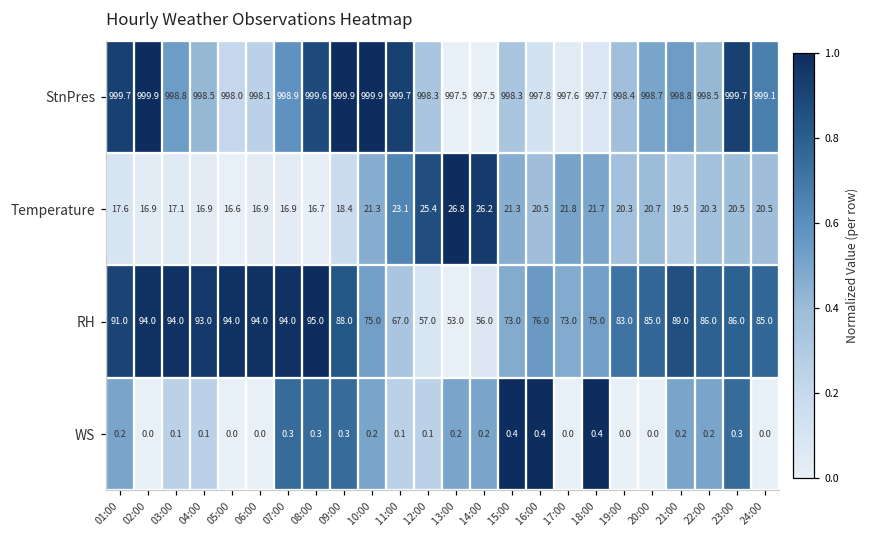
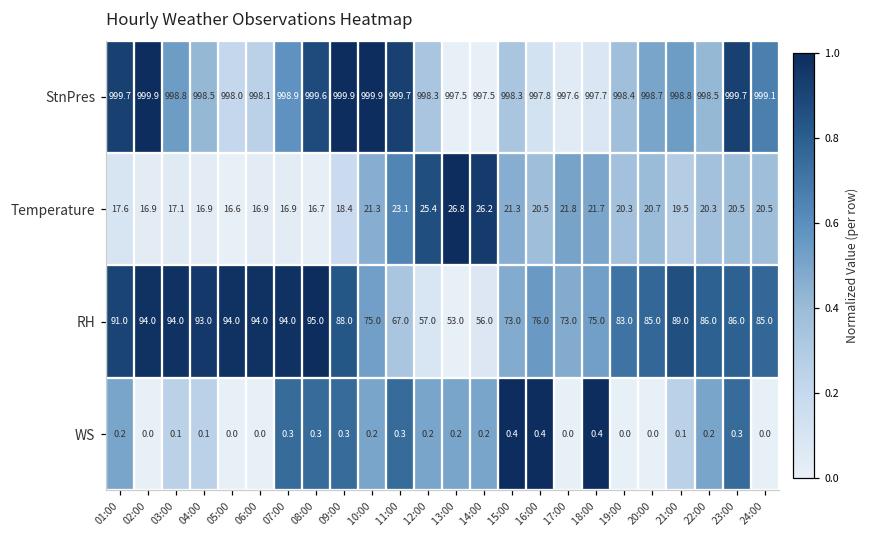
WS, 11:00: 0.1 -> 0.3
WS, 12:00: 0.1 -> 0.2
WS, 21:00: 0.2 -> 0.1
